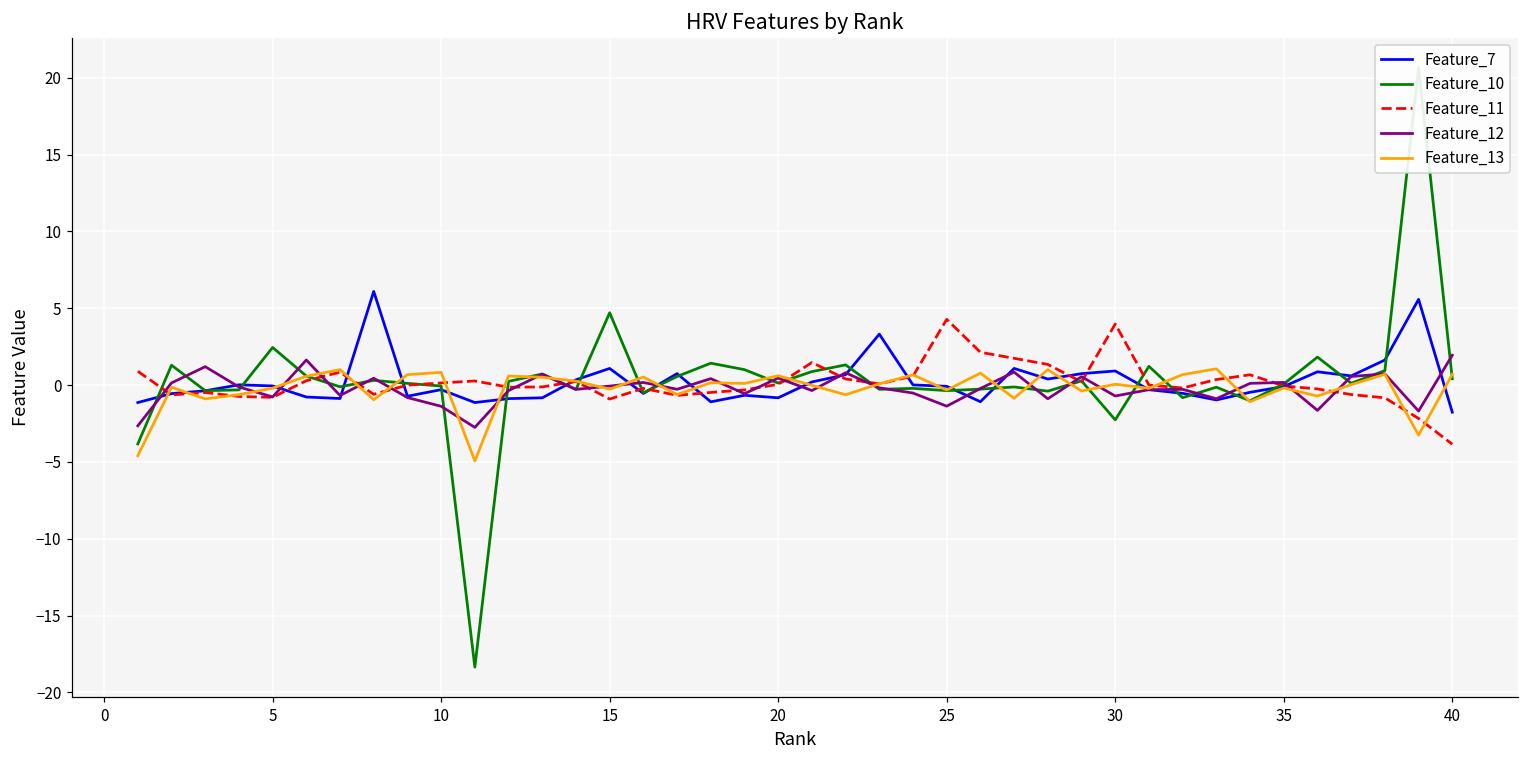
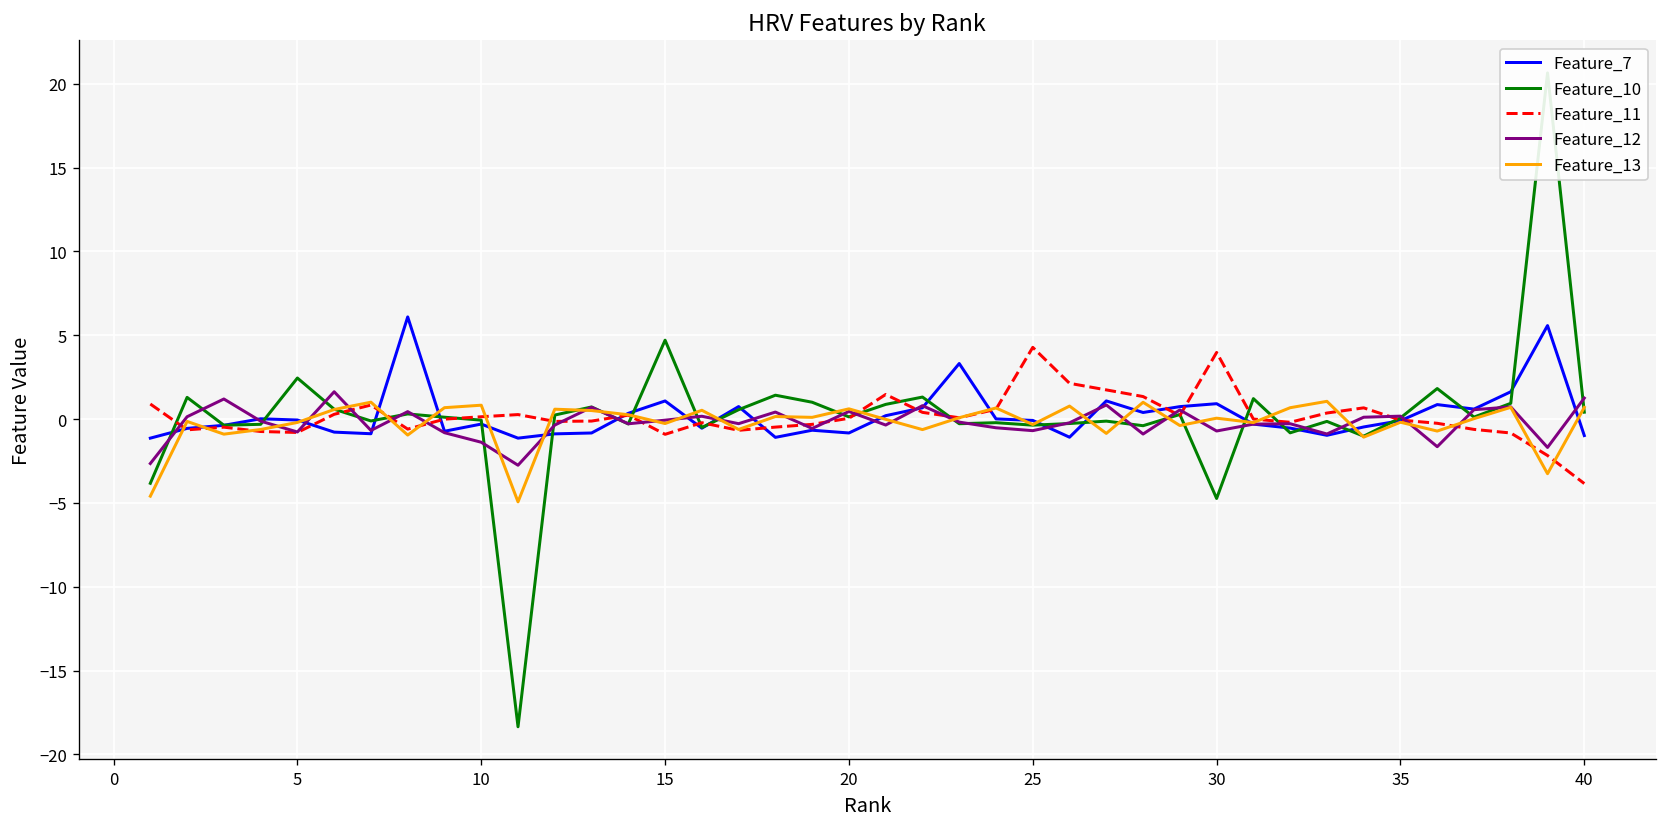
Feature_12, 25: -1.4 -> -0.7
Feature_10, 30: -2.3 -> -4.7
Feature_7, 40: -1.8 -> -1.0
Feature_12, 40: 1.9 -> 1.3
